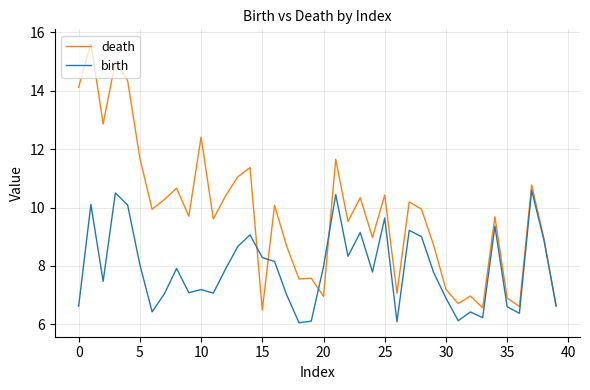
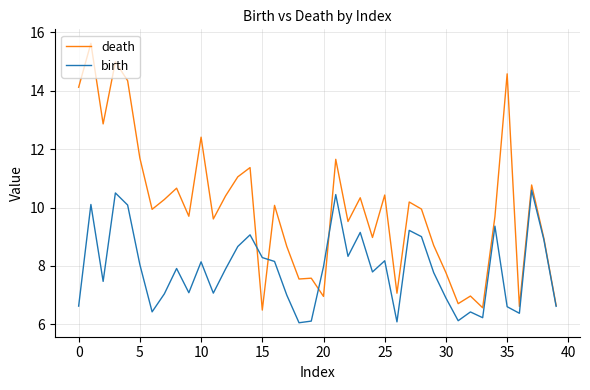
birth, 10: 7.2 -> 8.1
birth, 25: 9.6 -> 8.2
death, 30: 7.2 -> 7.8
death, 35: 6.9 -> 14.6
